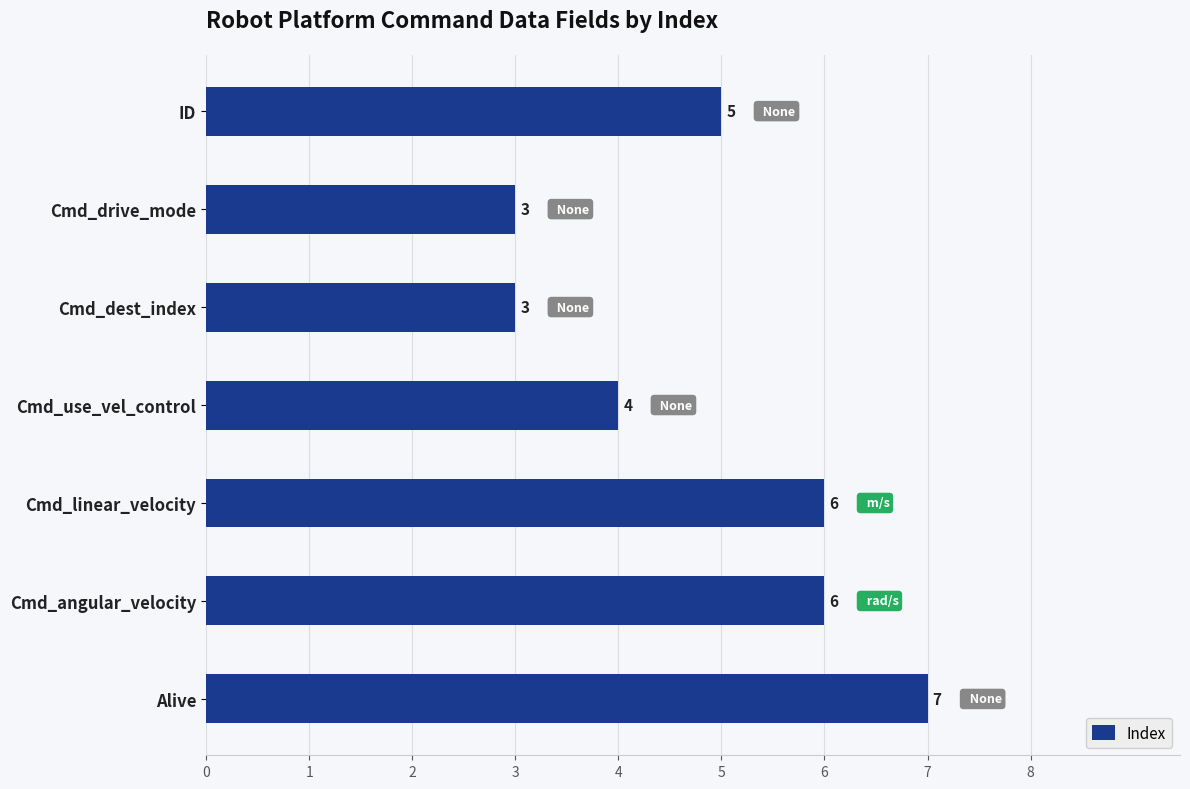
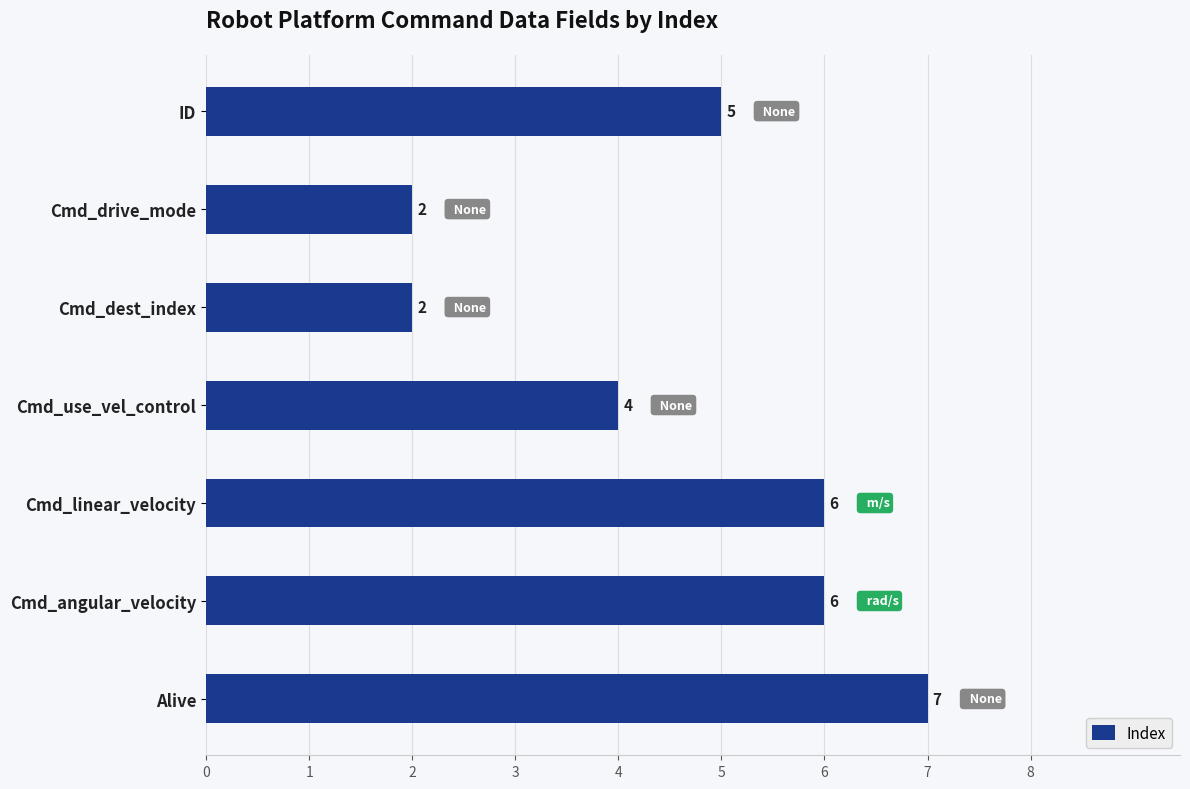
Cmd_drive_mode: 3 -> 2
Cmd_dest_index: 3 -> 2
